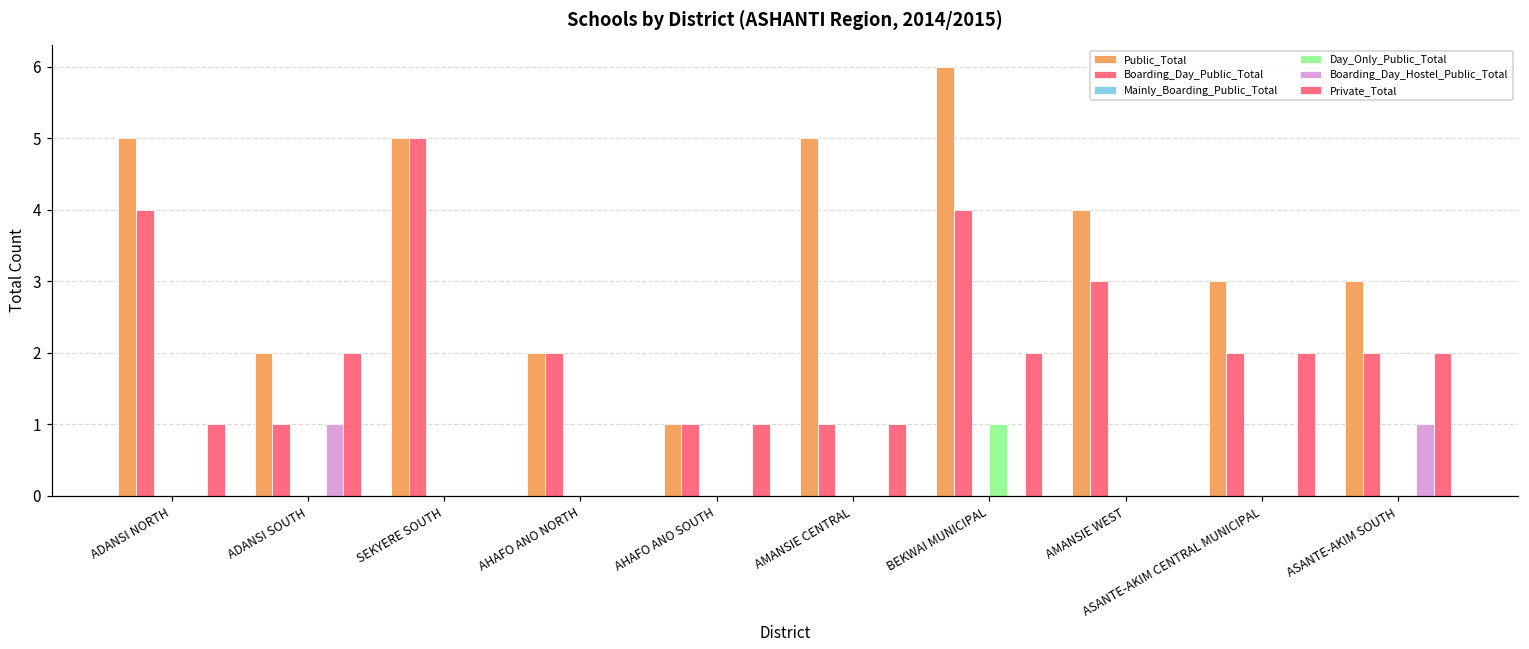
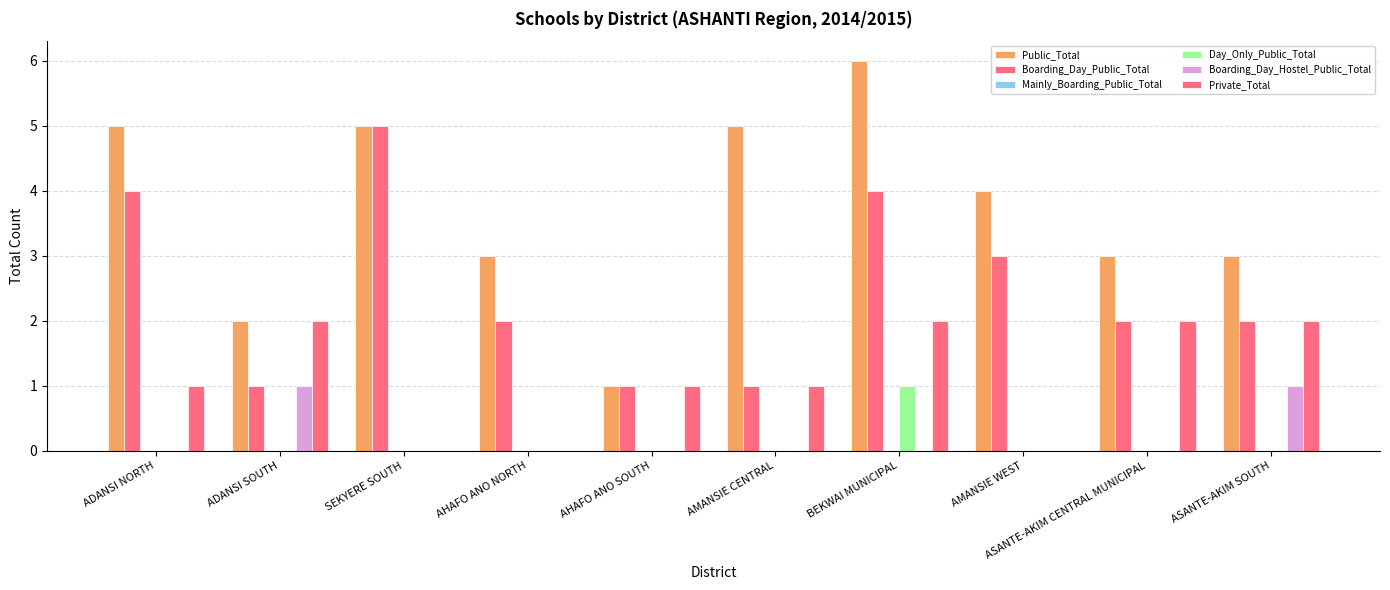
Public_Total, AHAFO ANO NORTH: 2 -> 3
